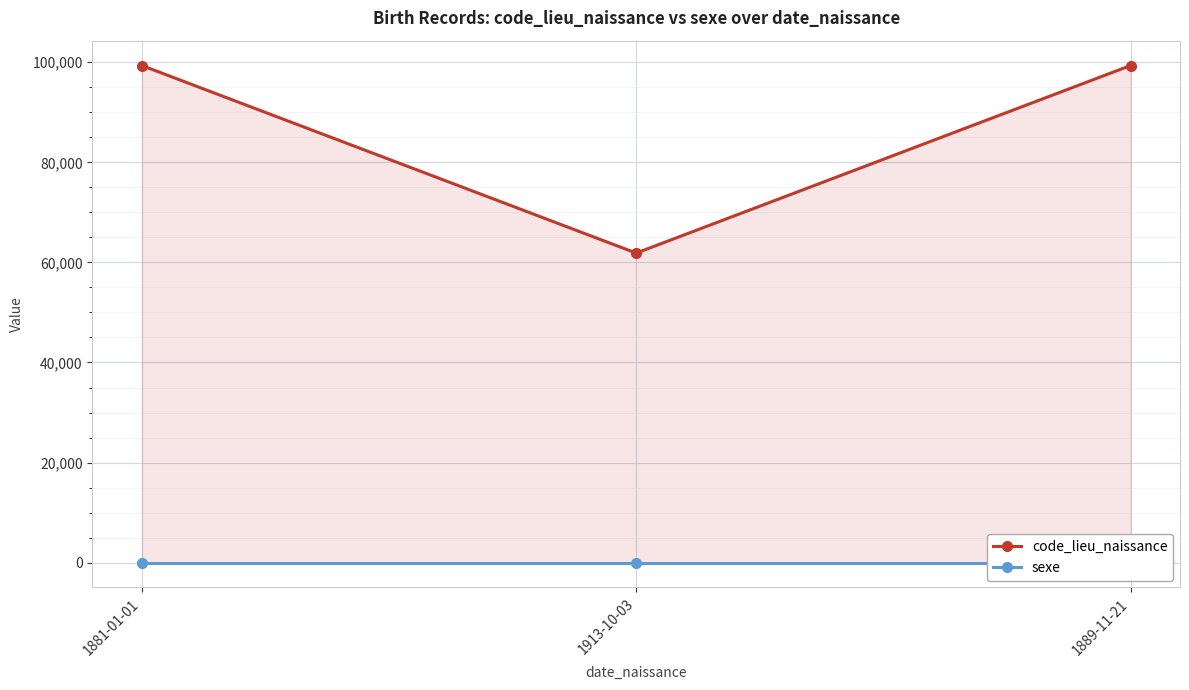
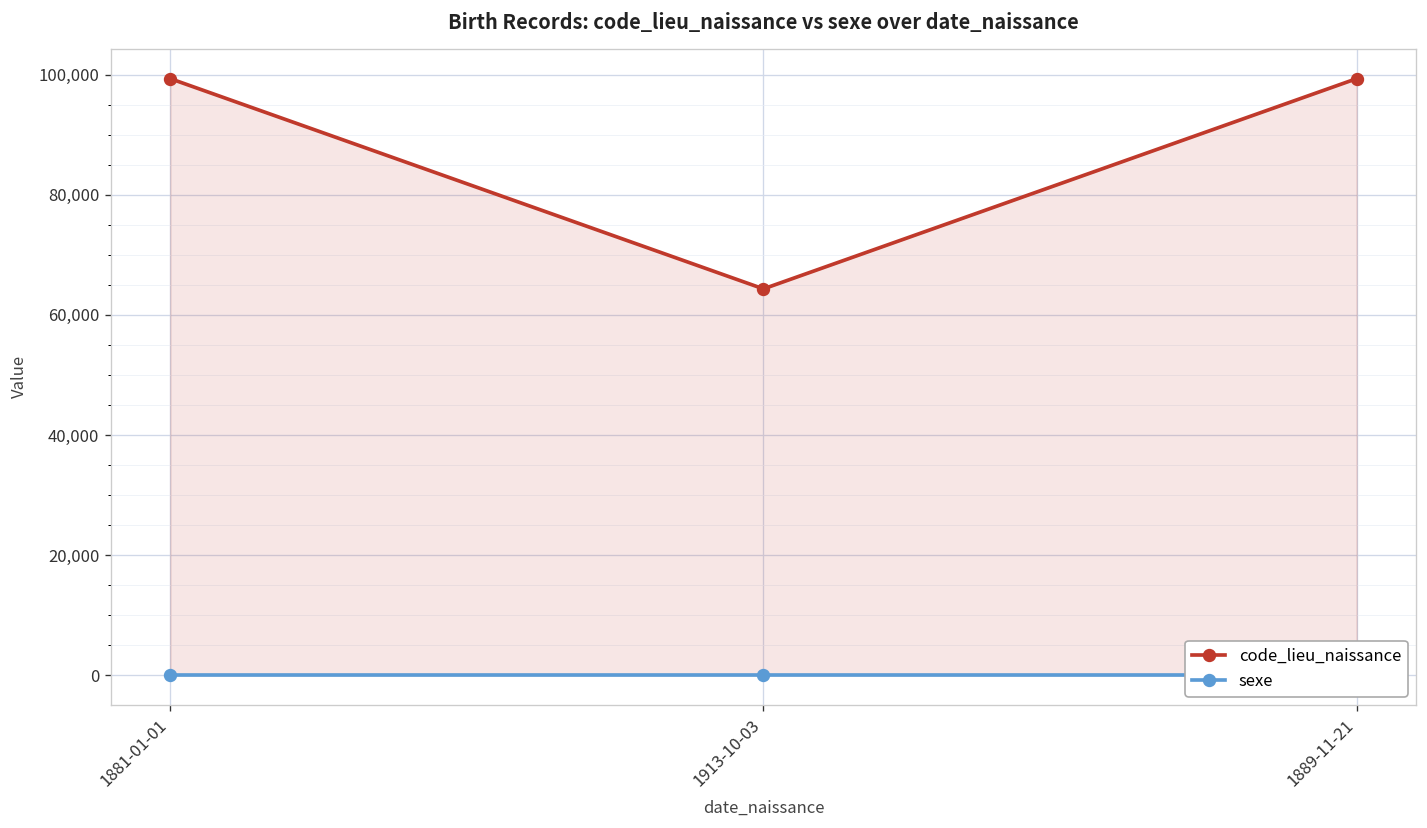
code_lieu_naissance, 1913-10-03: 62,000 -> 64,000
